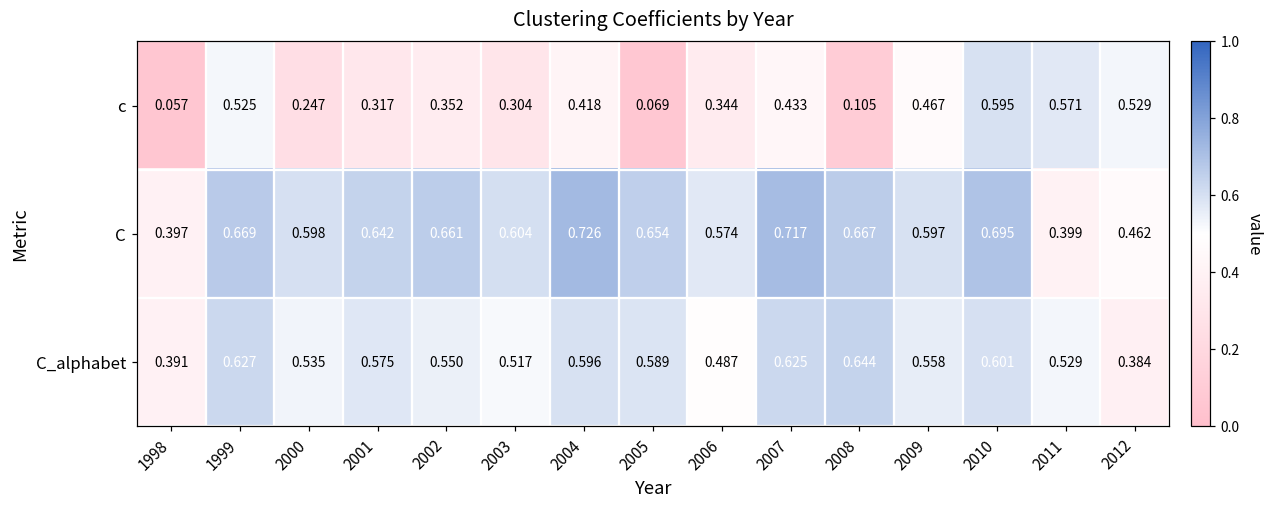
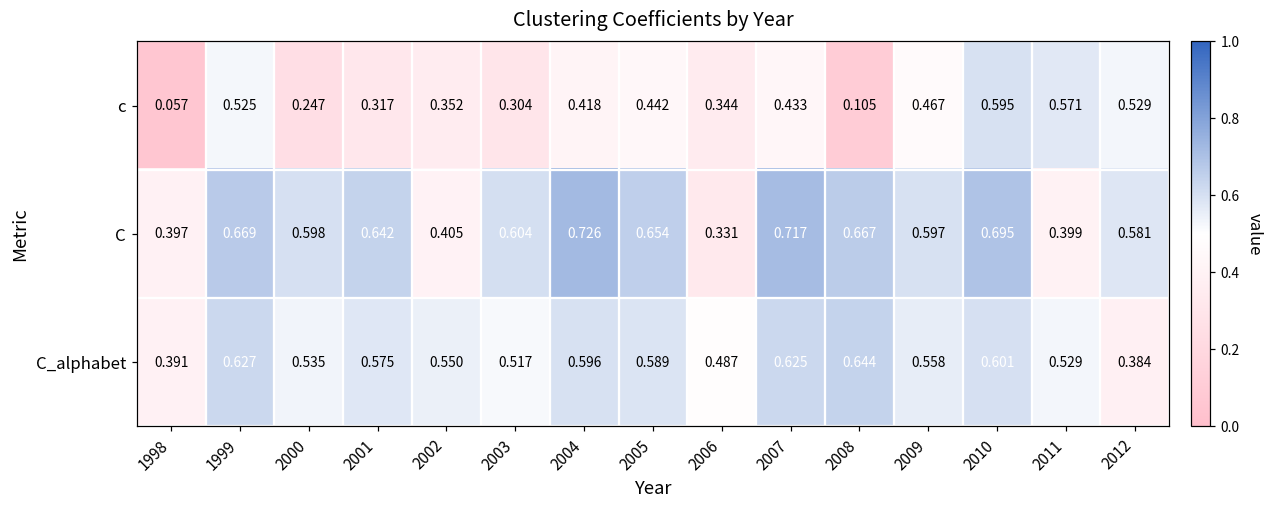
c, 2005: 0.069 -> 0.442
C, 2002: 0.661 -> 0.405
C, 2006: 0.574 -> 0.331
C, 2012: 0.462 -> 0.581
